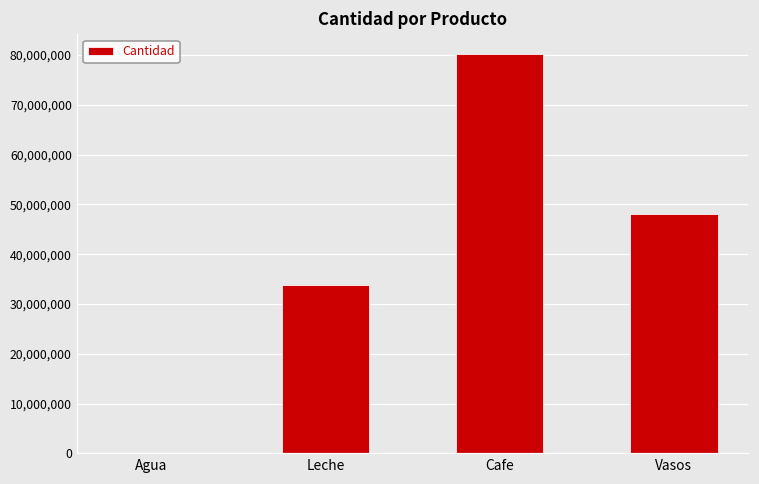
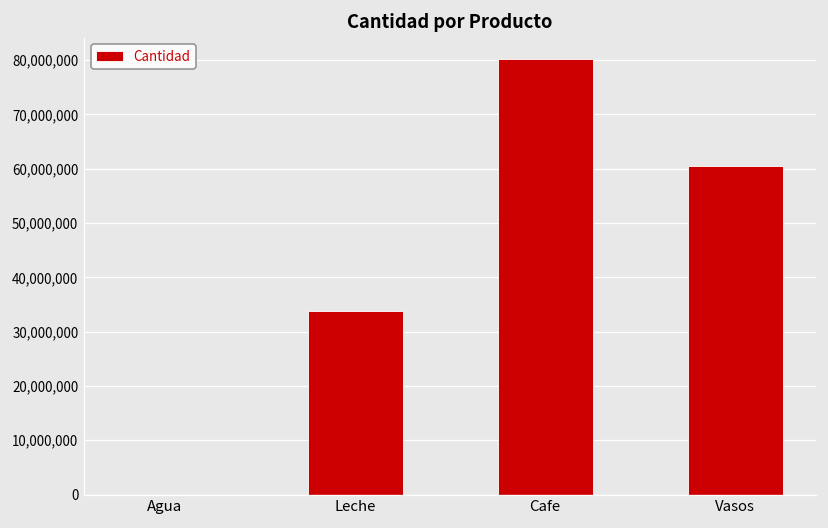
Vasos: 48,000,000 -> 61,000,000
